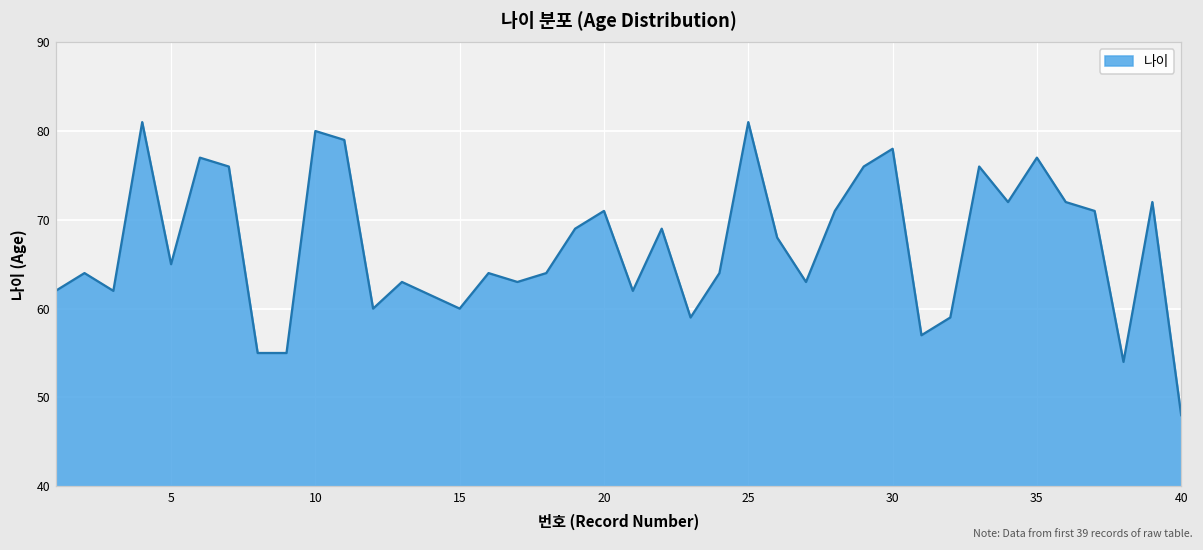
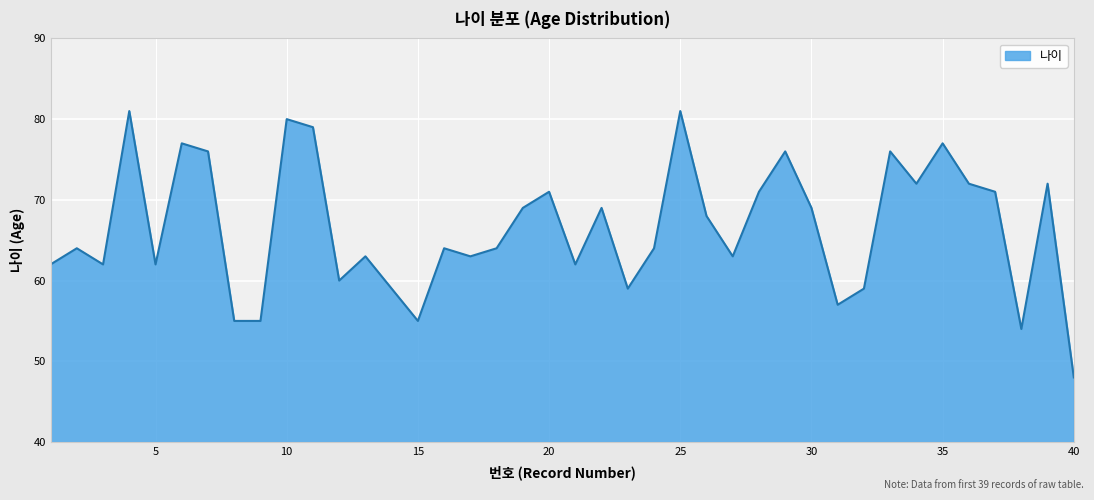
5: 65 -> 62
15: 60 -> 55
30: 78 -> 69
